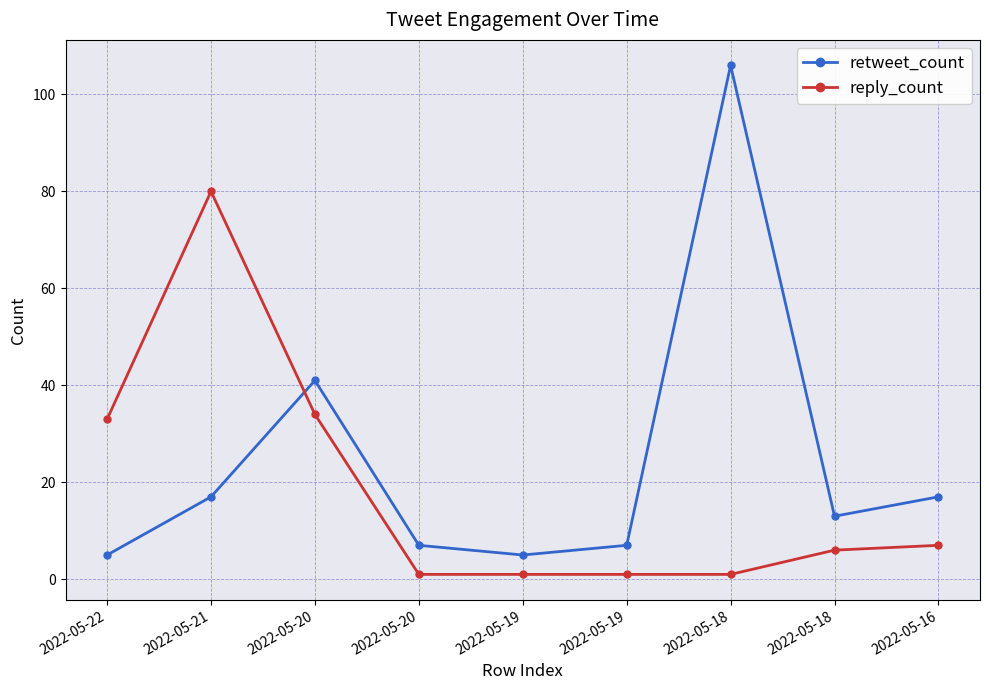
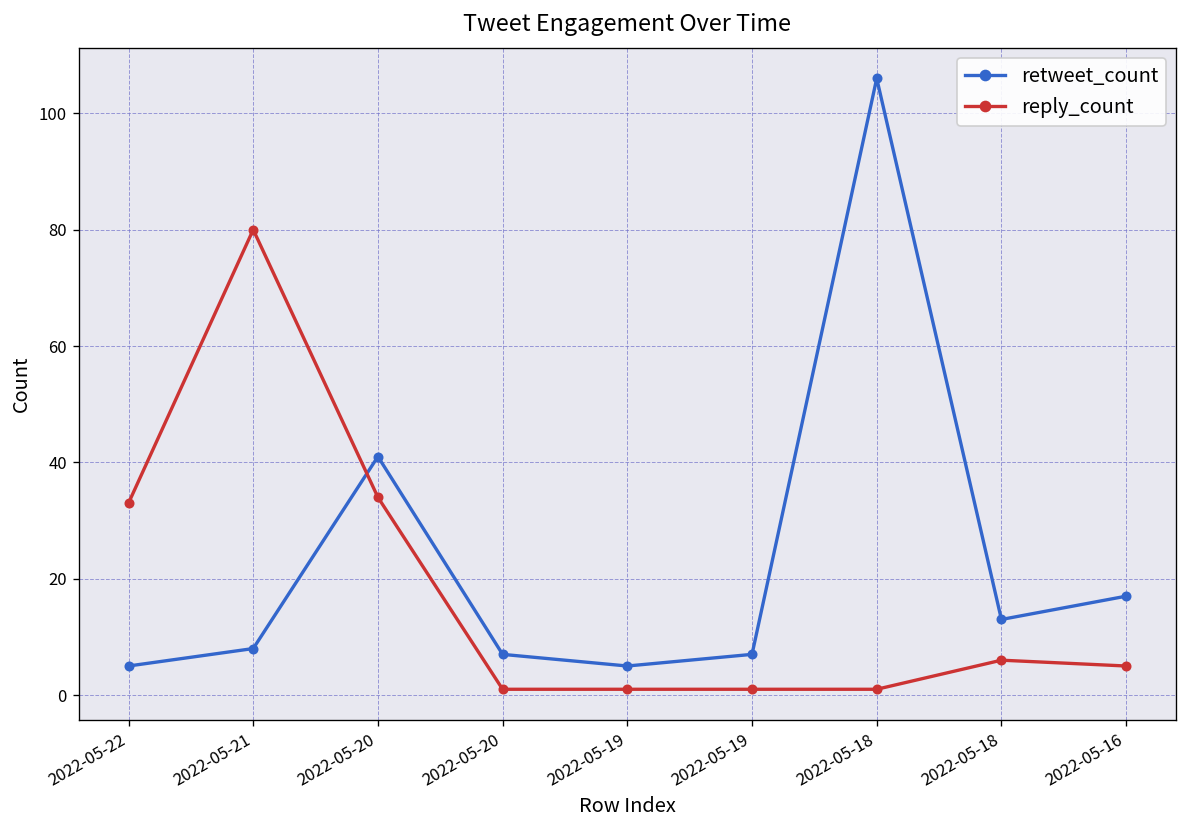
retweet_count, 2022-05-21: 17 -> 8
reply_count, 2022-05-16: 7 -> 5
